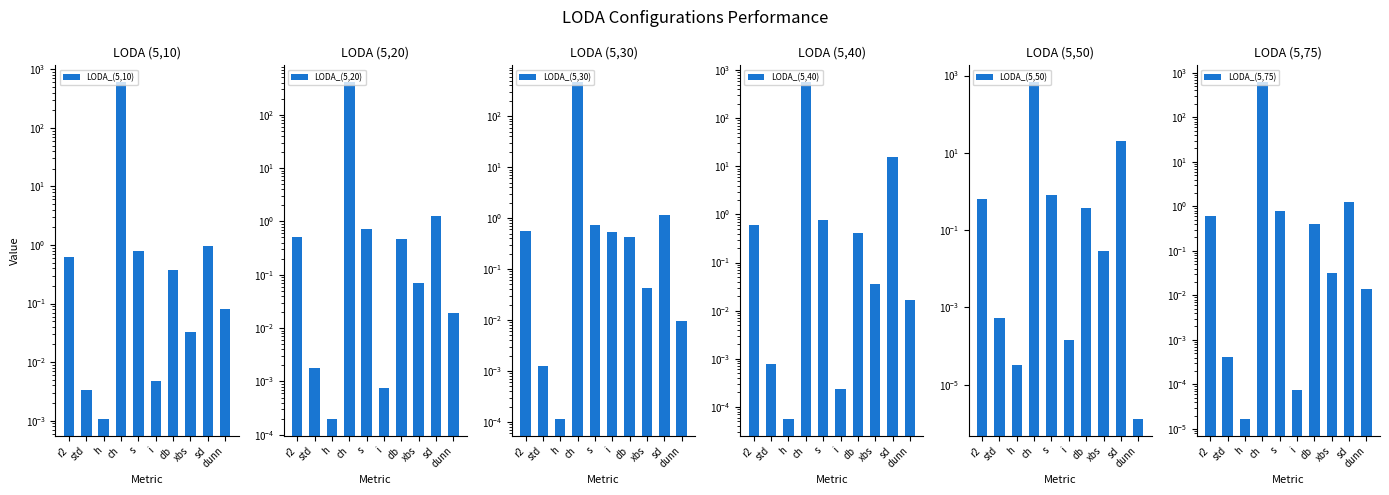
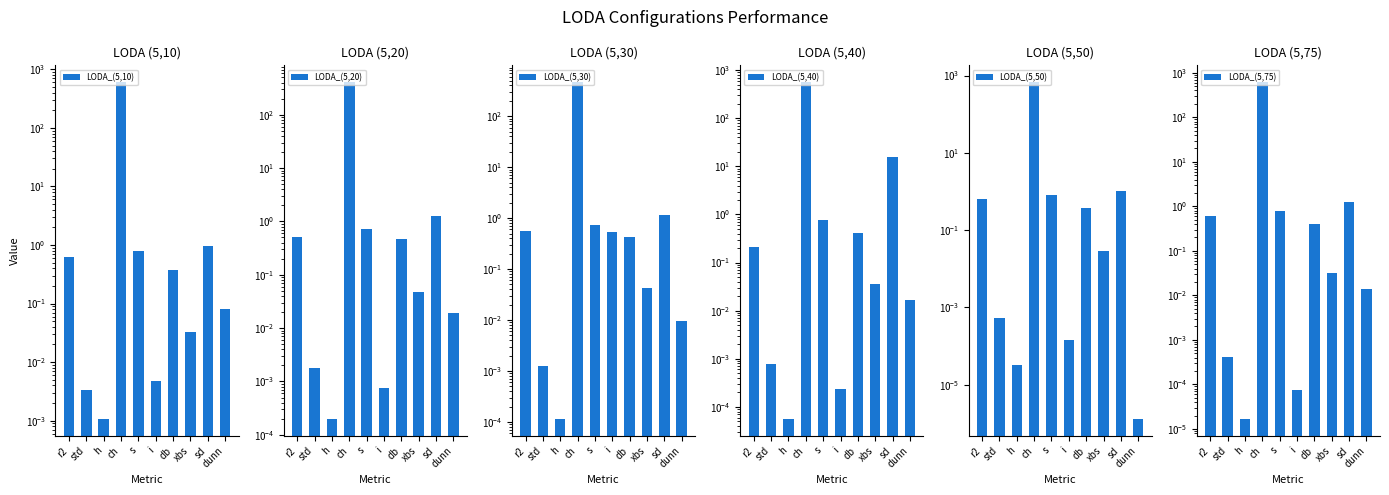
LODA (5,20), xbs: 0.07 -> 0.05
LODA (5,40), r2: 0.6 -> 0.2
LODA (5,50), sd: 20 -> 1.0
